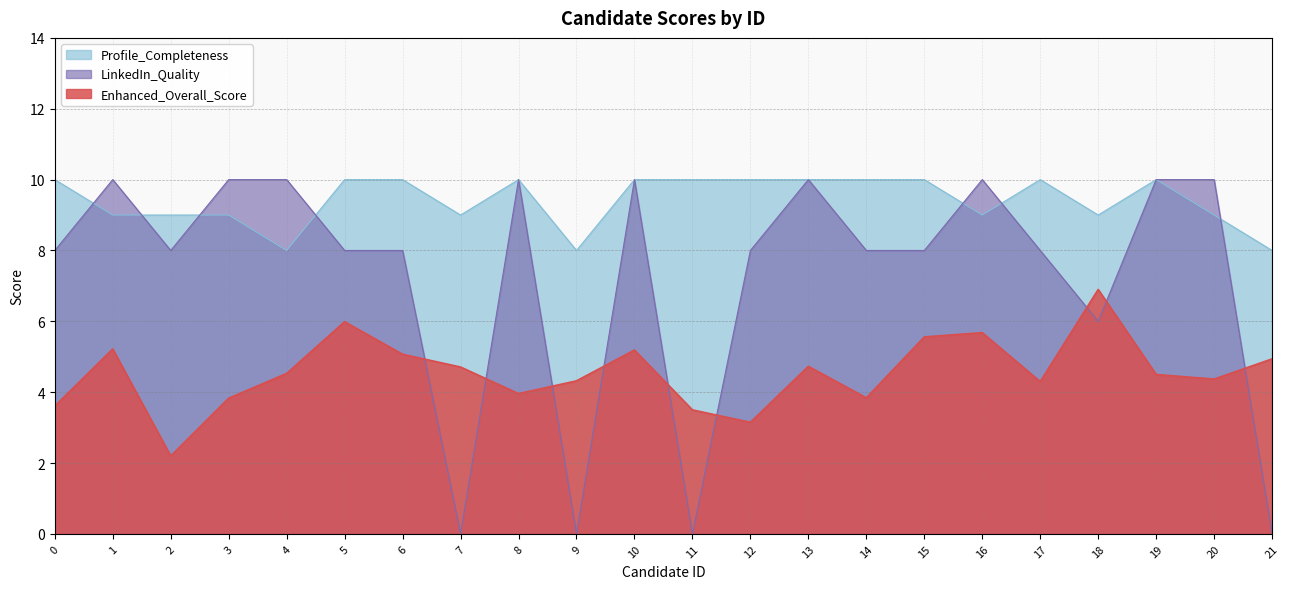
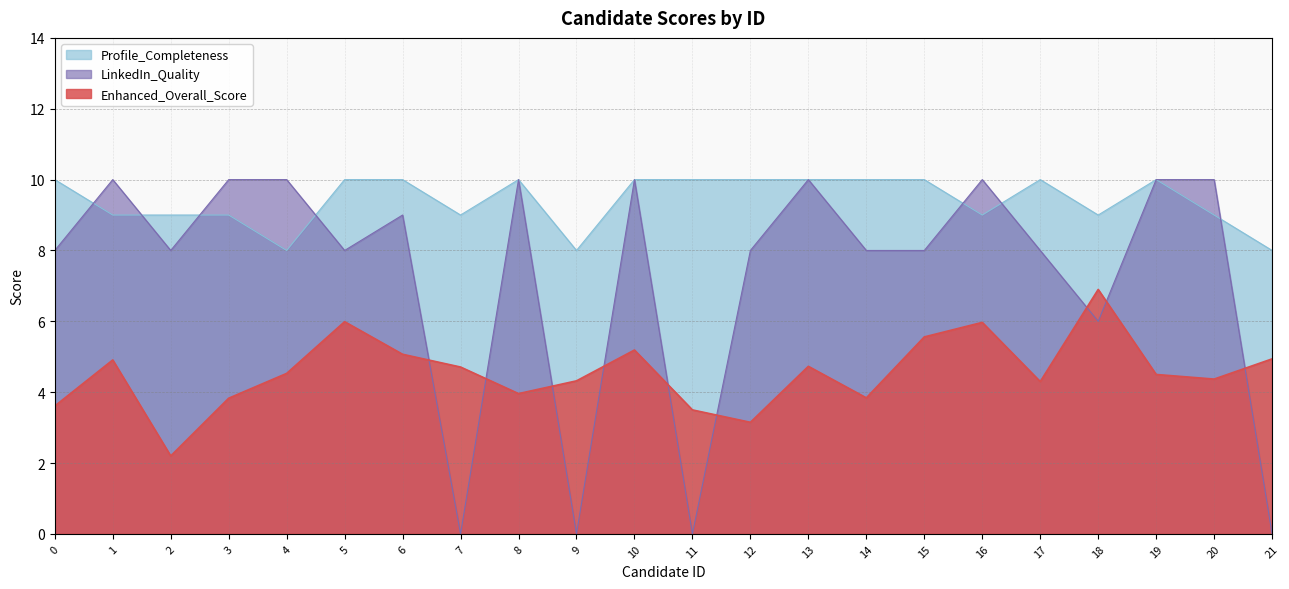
Enhanced_Overall_Score, 1: 5.2 -> 4.9
LinkedIn_Quality, 6: 8 -> 9
Enhanced_Overall_Score, 16: 5.7 -> 6.0
